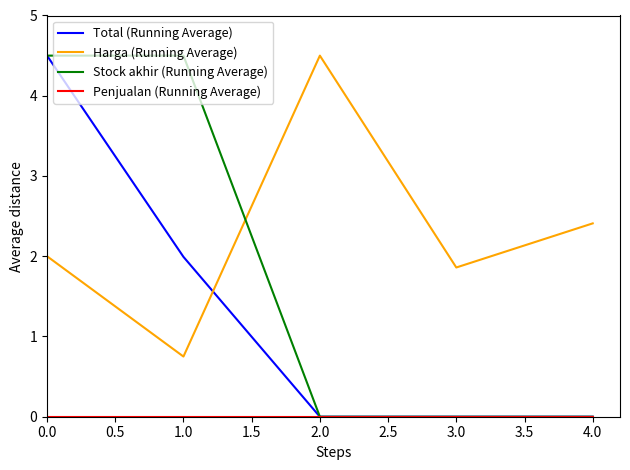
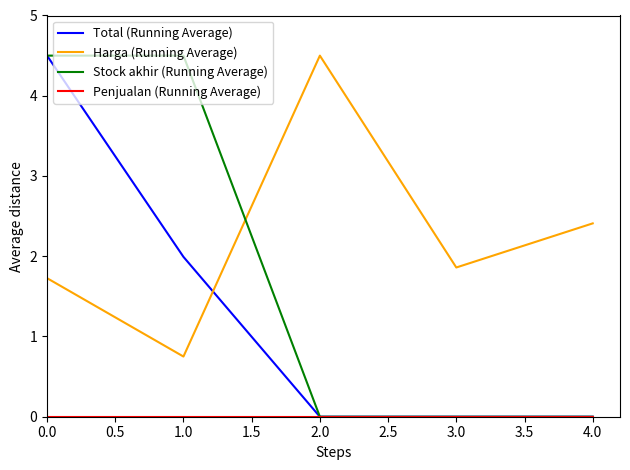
Harga (Running Average), 0.0: 2.0 -> 1.7
